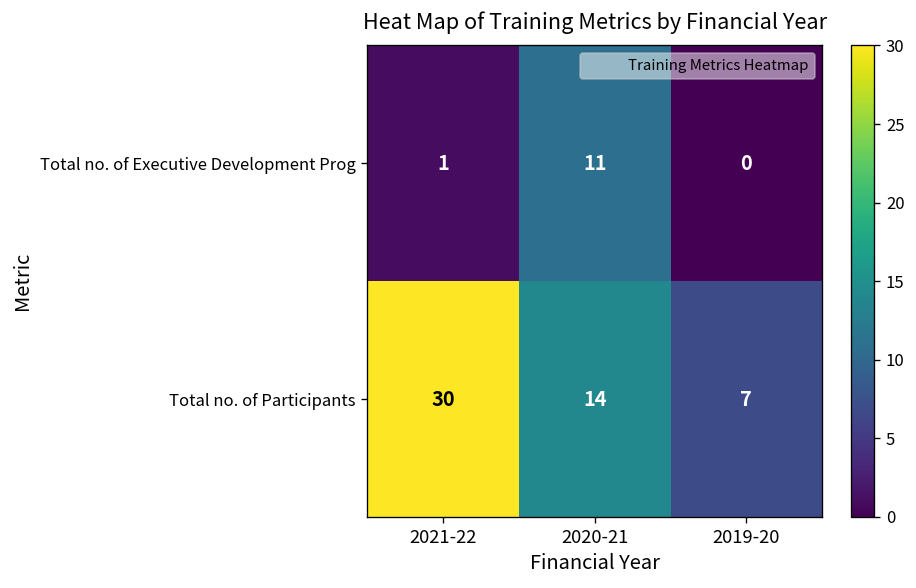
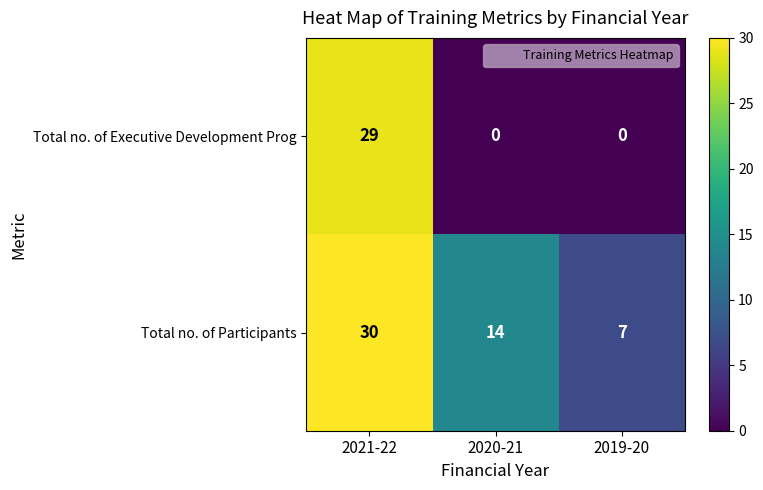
Total no. of Executive Development Prog, 2021-22: 1 -> 29
Total no. of Executive Development Prog, 2020-21: 11 -> 0
